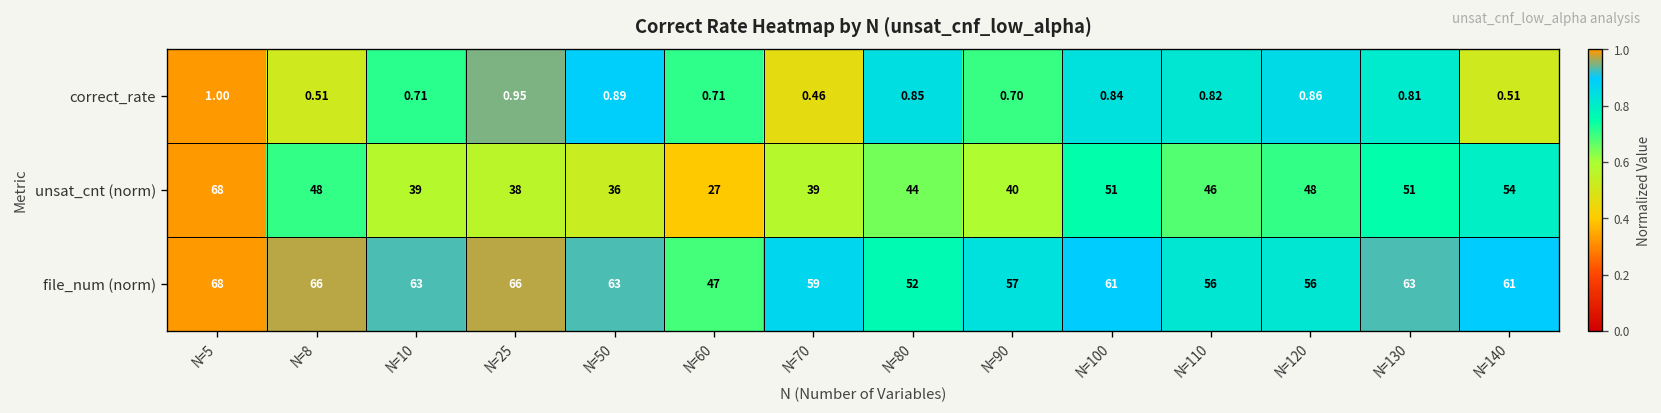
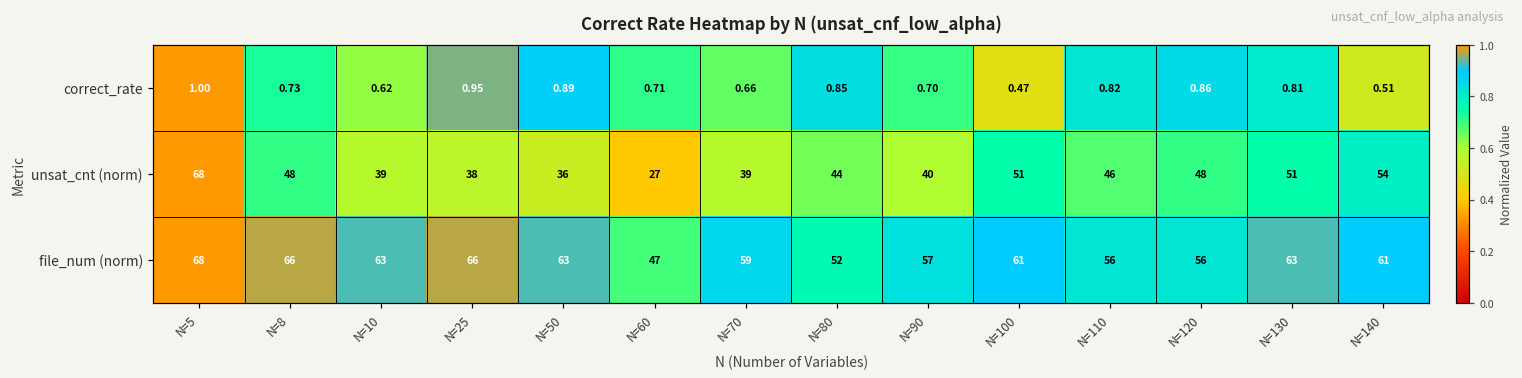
correct_rate, N=8: 0.51 -> 0.73
correct_rate, N=10: 0.71 -> 0.62
correct_rate, N=70: 0.46 -> 0.66
correct_rate, N=100: 0.84 -> 0.47
